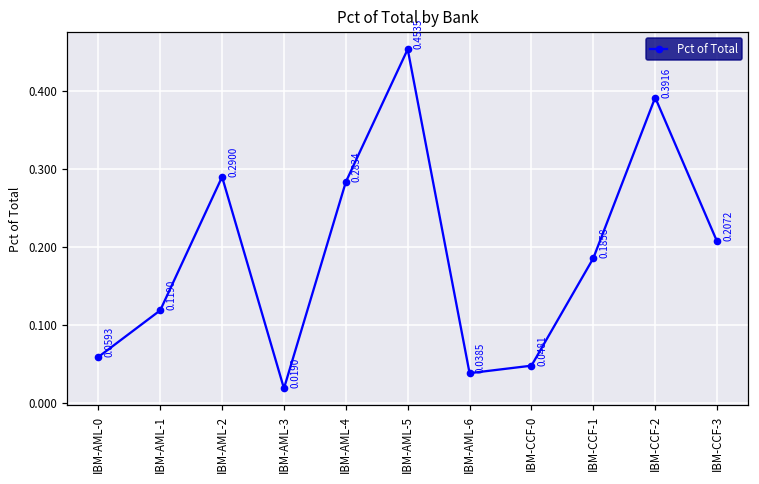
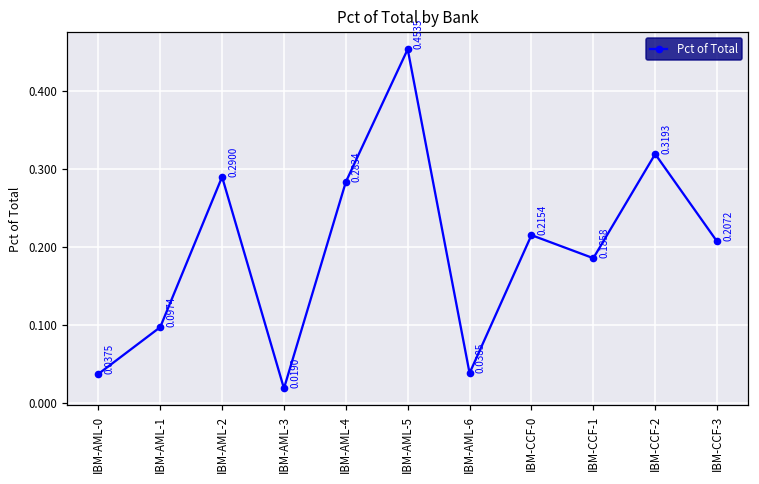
IBM-AML-0: 0.0593 -> 0.0375
IBM-AML-1: 0.1190 -> 0.0974
IBM-CCF-0: 0.0481 -> 0.2154
IBM-CCF-2: 0.3916 -> 0.3193
